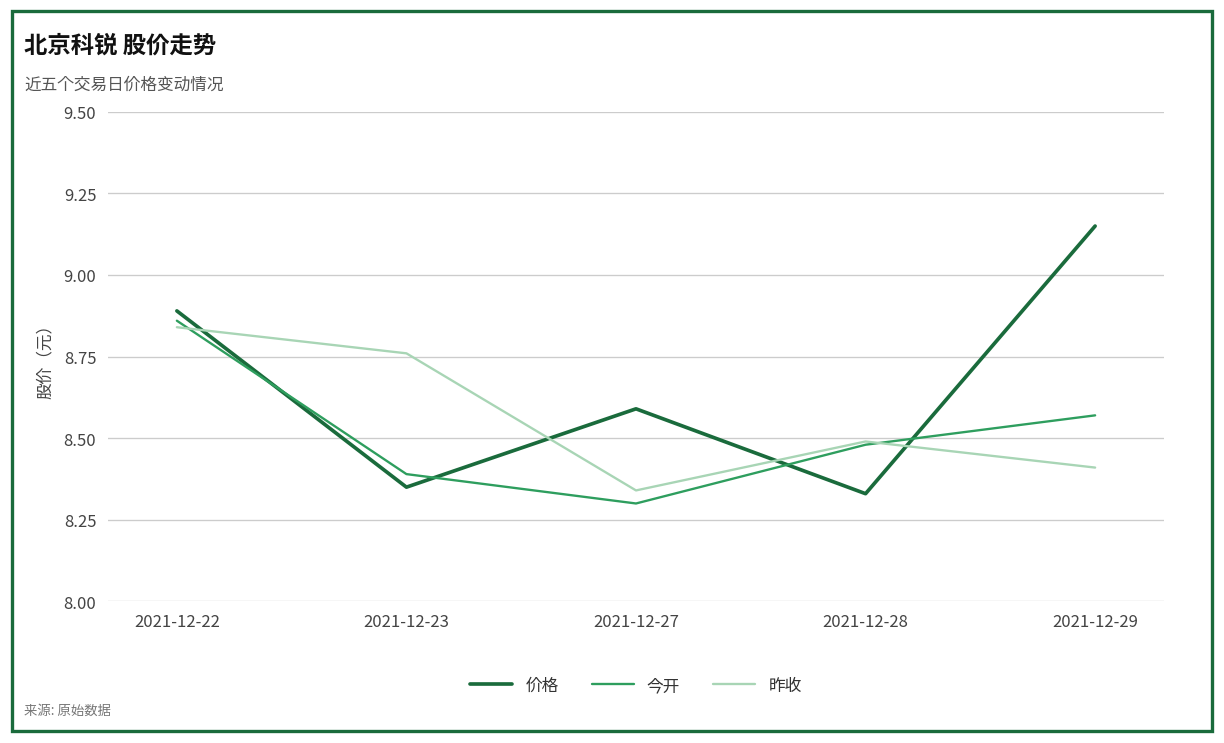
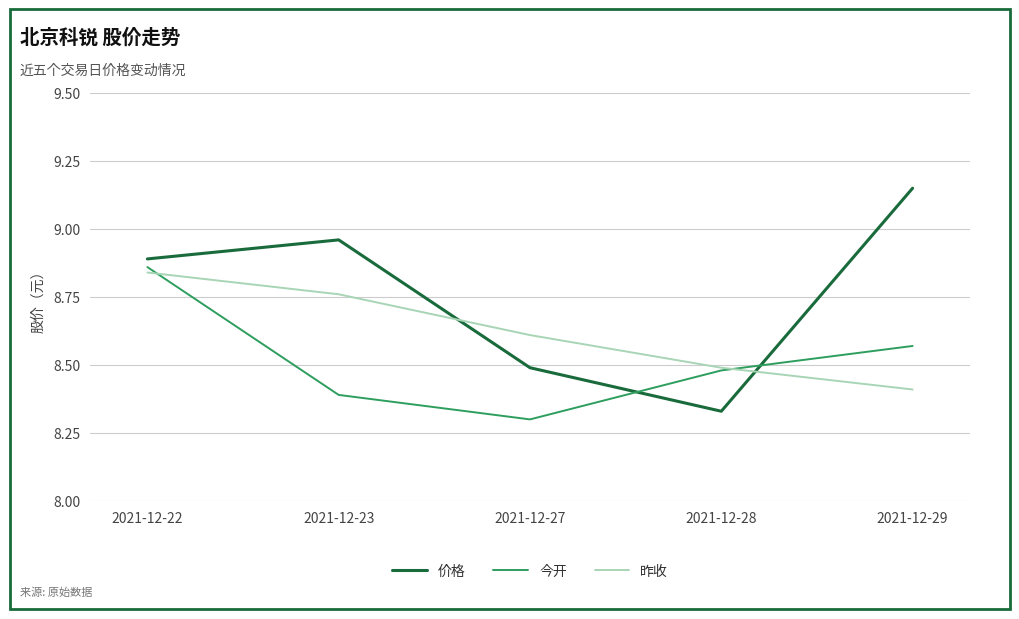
价格, 2021-12-23: 8.35 -> 8.96
价格, 2021-12-27: 8.59 -> 8.49
昨收, 2021-12-27: 8.34 -> 8.61
